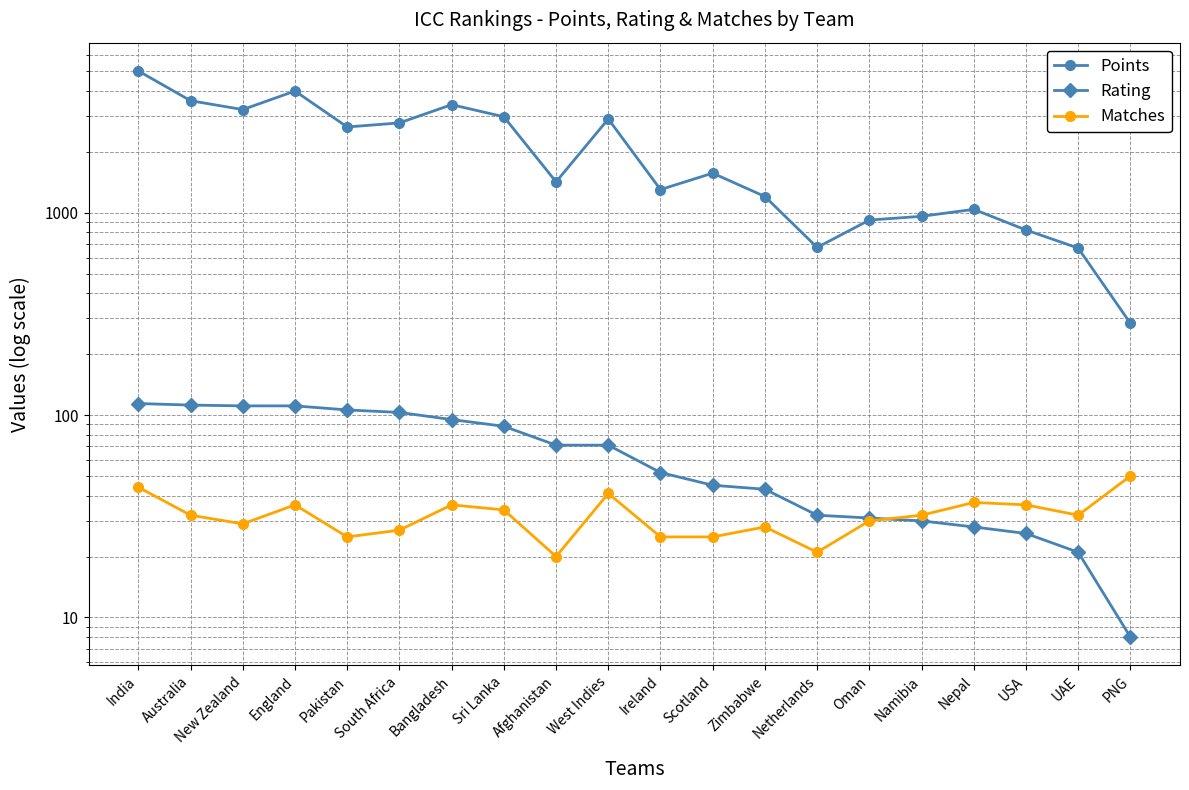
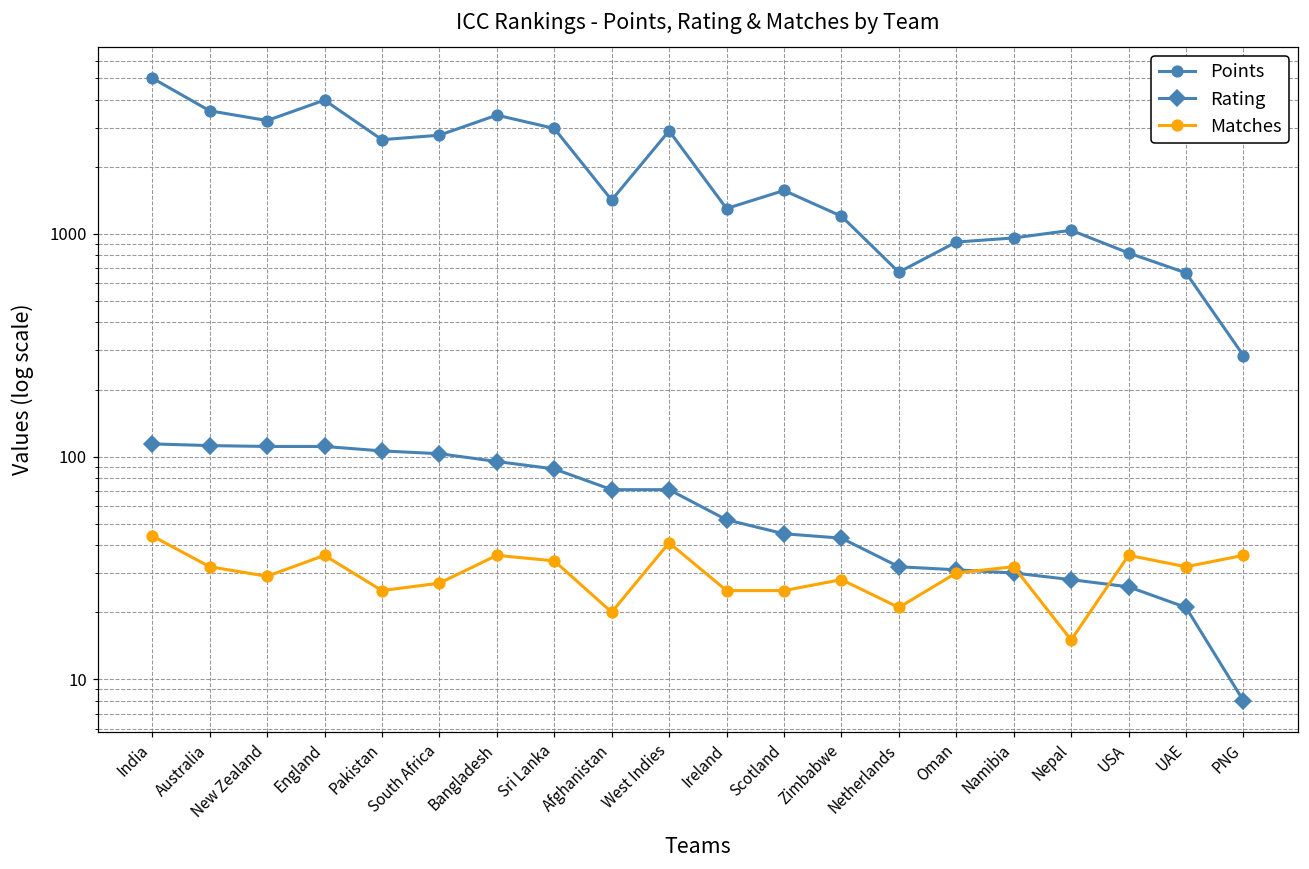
Matches, Nepal: 37 -> 15
Matches, PNG: 50 -> 36
